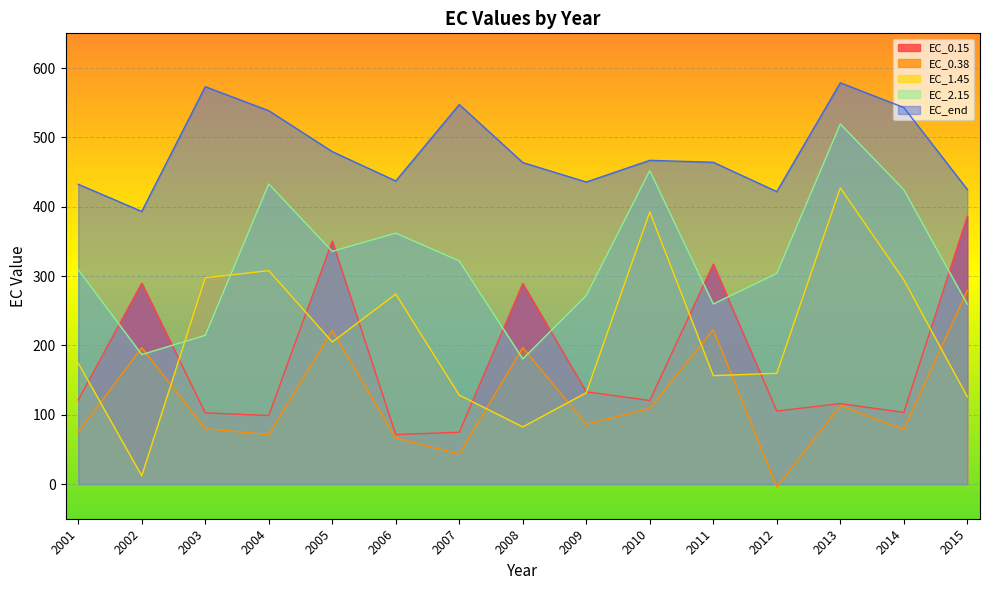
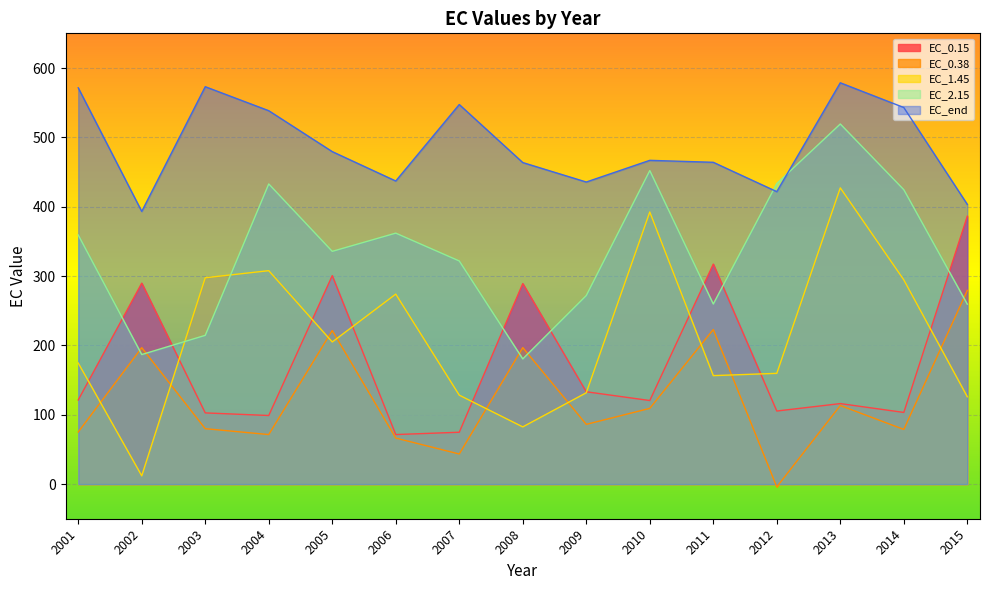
EC_2.15, 2001: 310 -> 360
EC_end, 2001: 430 -> 570
EC_0.15, 2005: 350 -> 300
EC_2.15, 2012: 300 -> 430
EC_end, 2015: 420 -> 400
